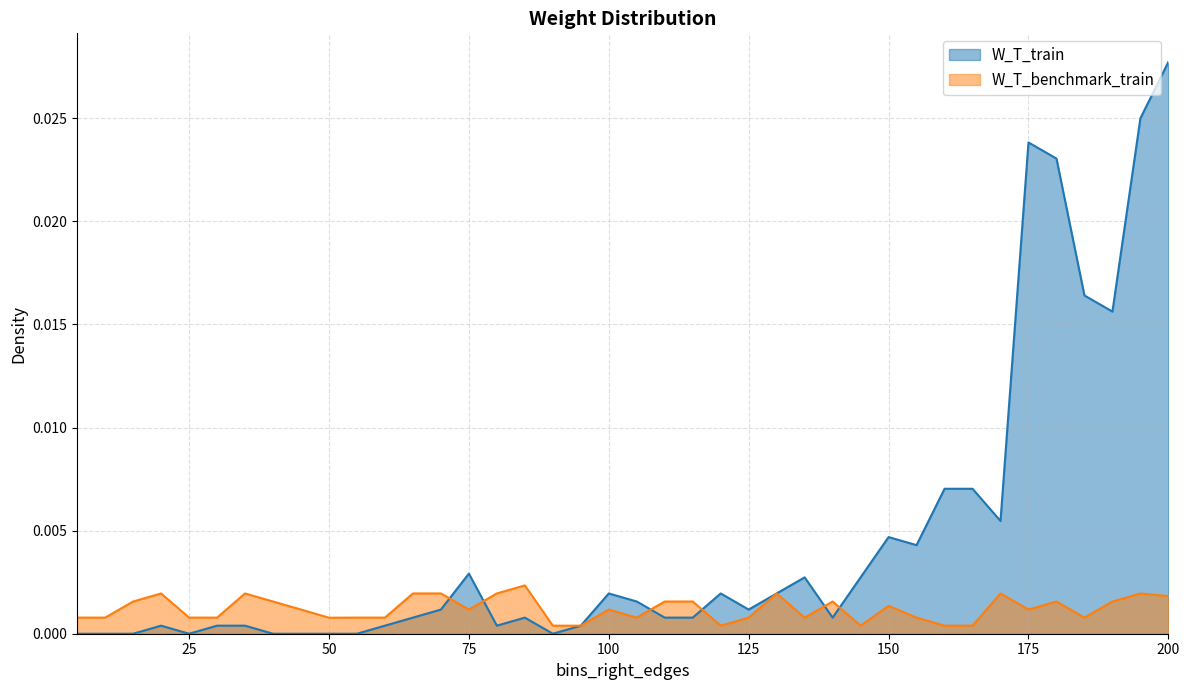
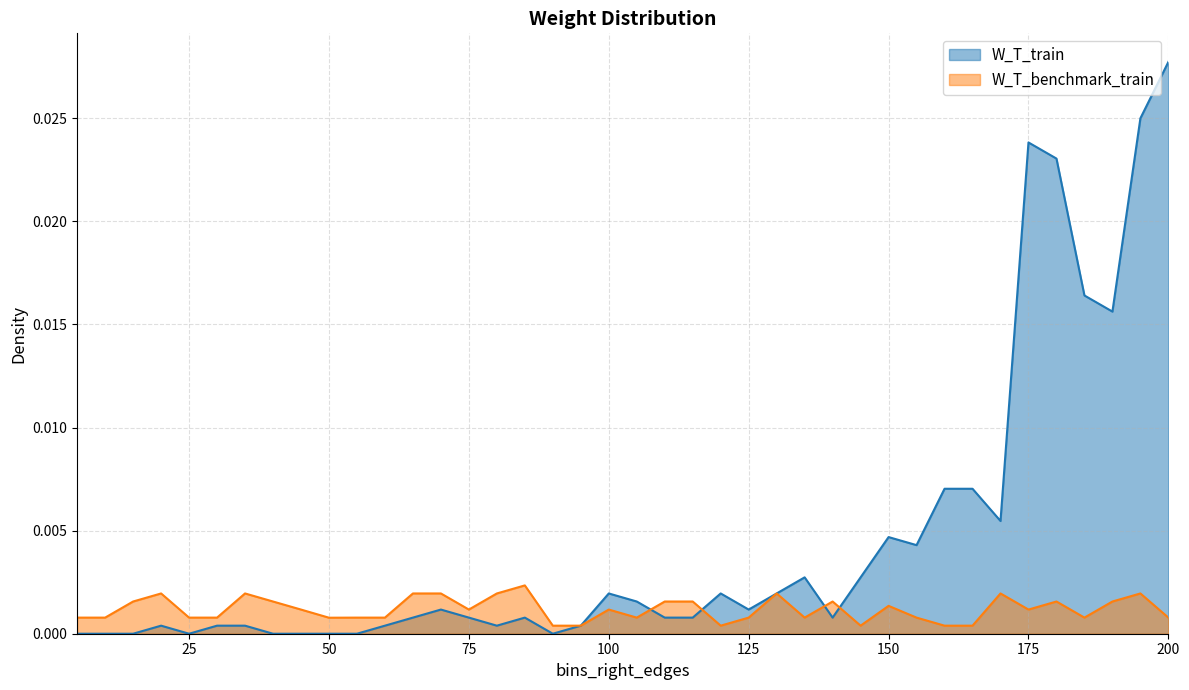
W_T_train, 75: 0.0029 -> 0.0008
W_T_benchmark_train, 200: 0.0018 -> 0.0008
